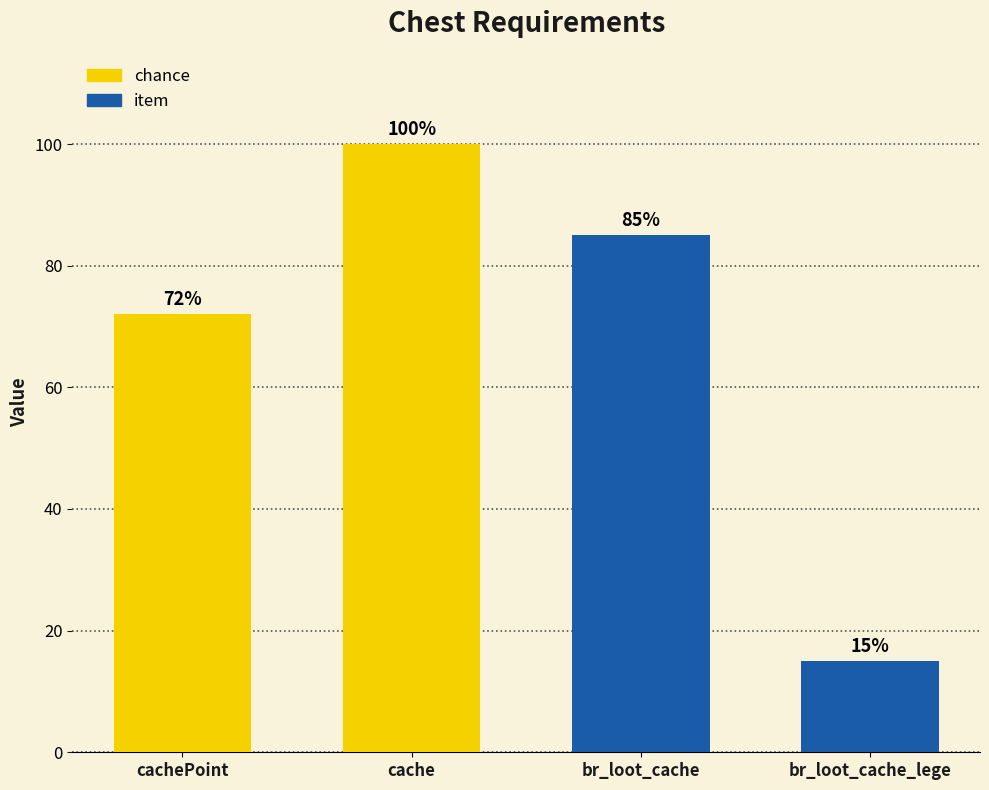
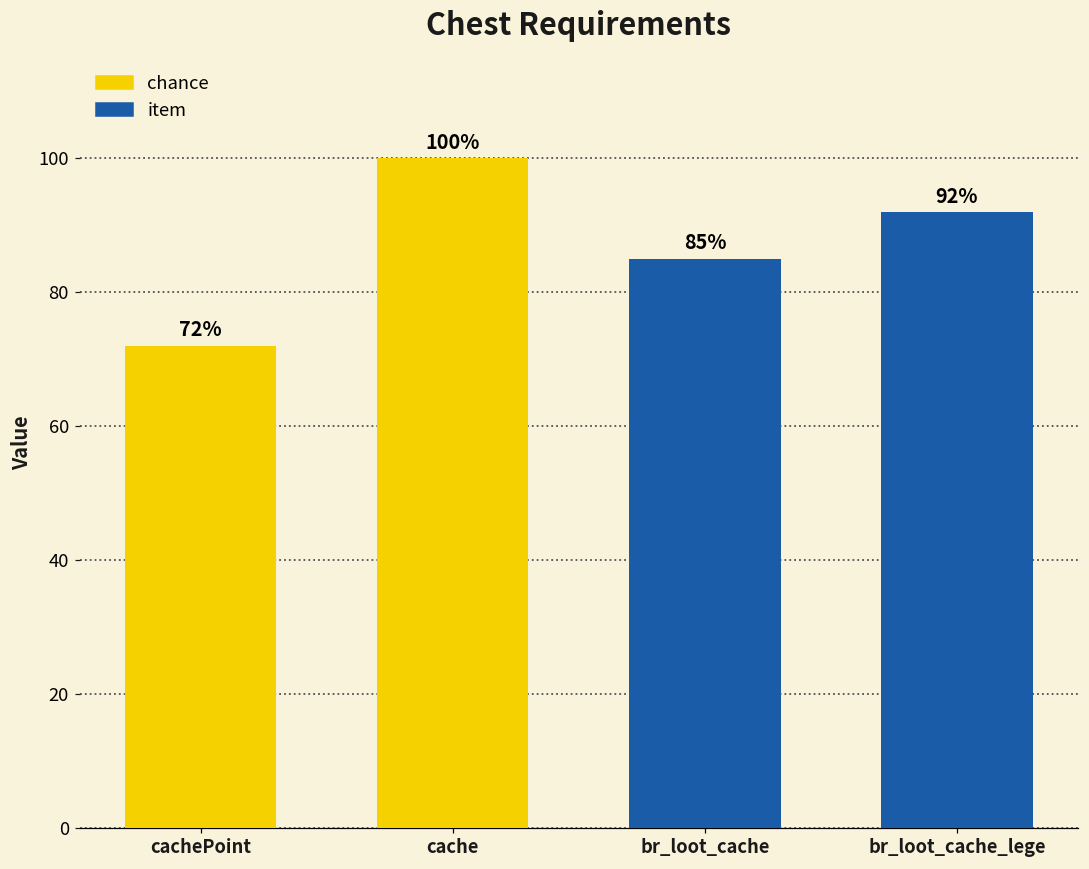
br_loot_cache_lege: 15% -> 92%
